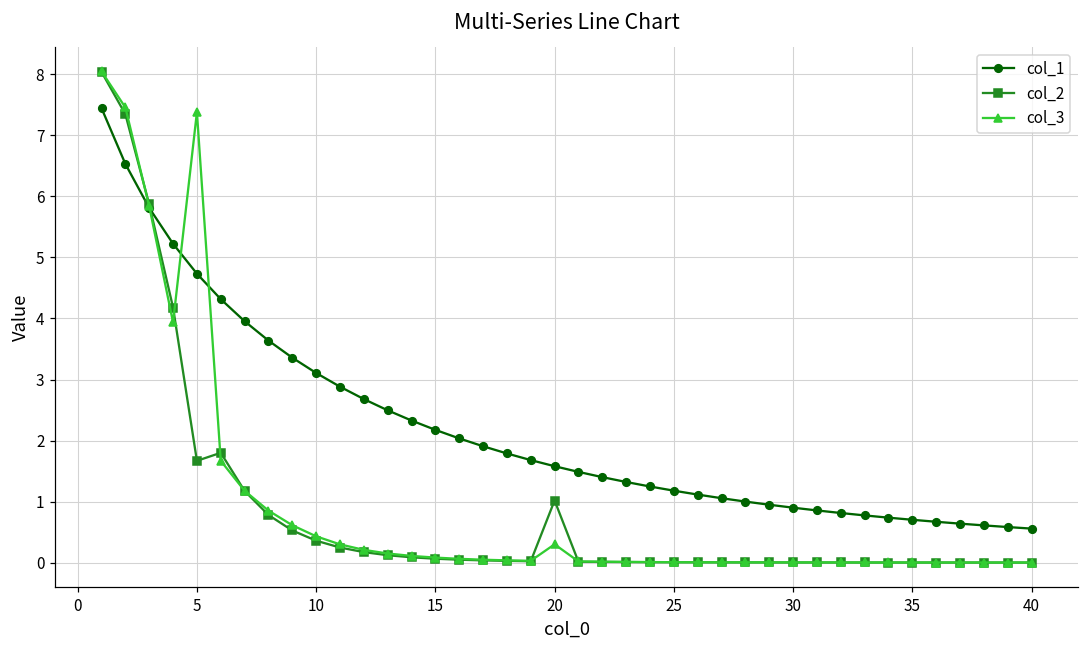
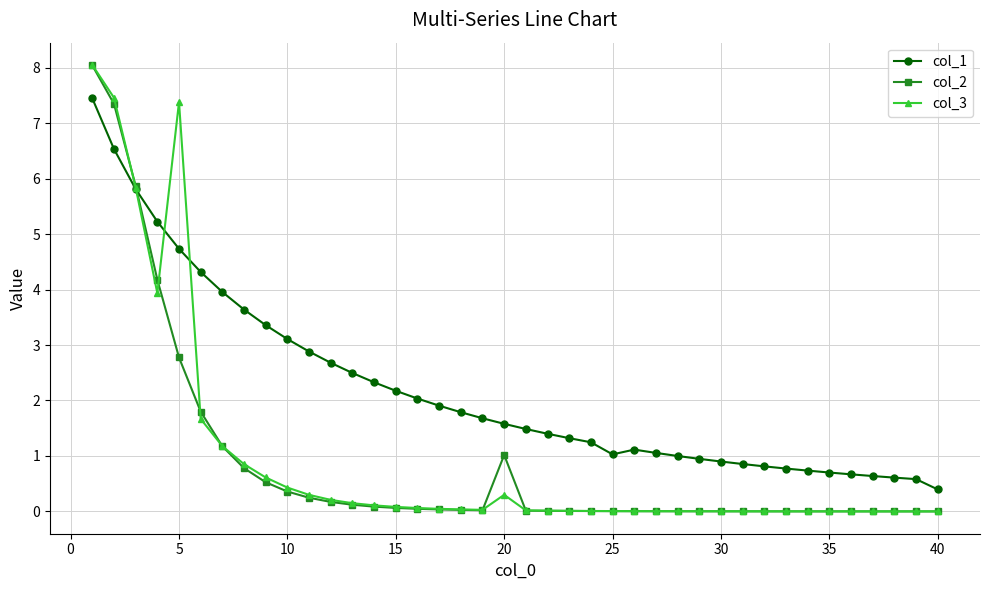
col_2, 5: 1.7 -> 2.8
col_1, 25: 1.2 -> 1.0
col_1, 40: 0.6 -> 0.4
